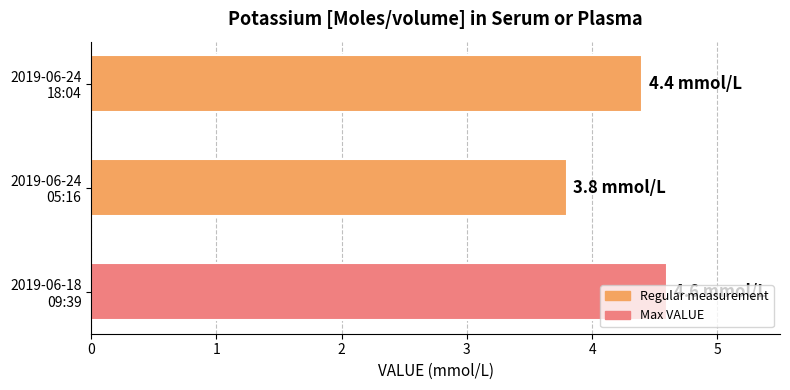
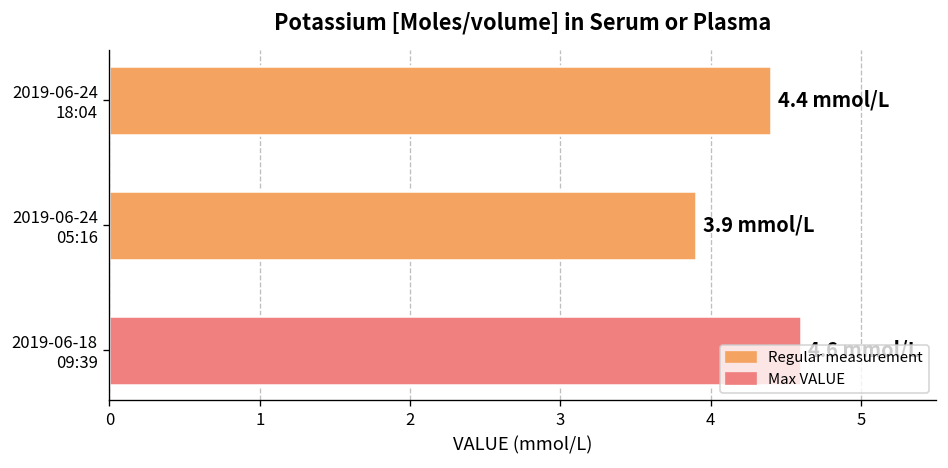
2019-06-24 05:16: 3.8 -> 3.9
